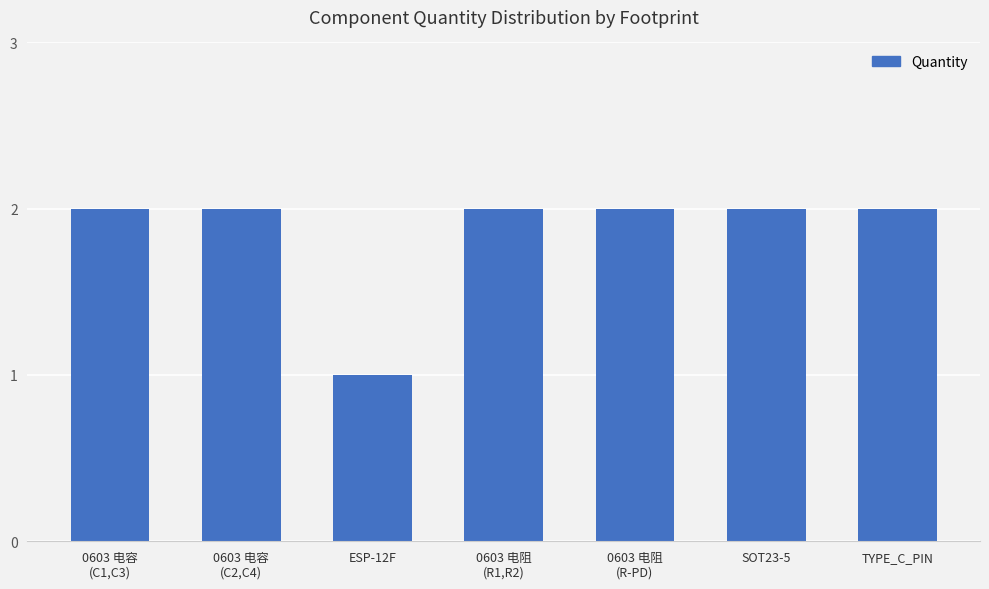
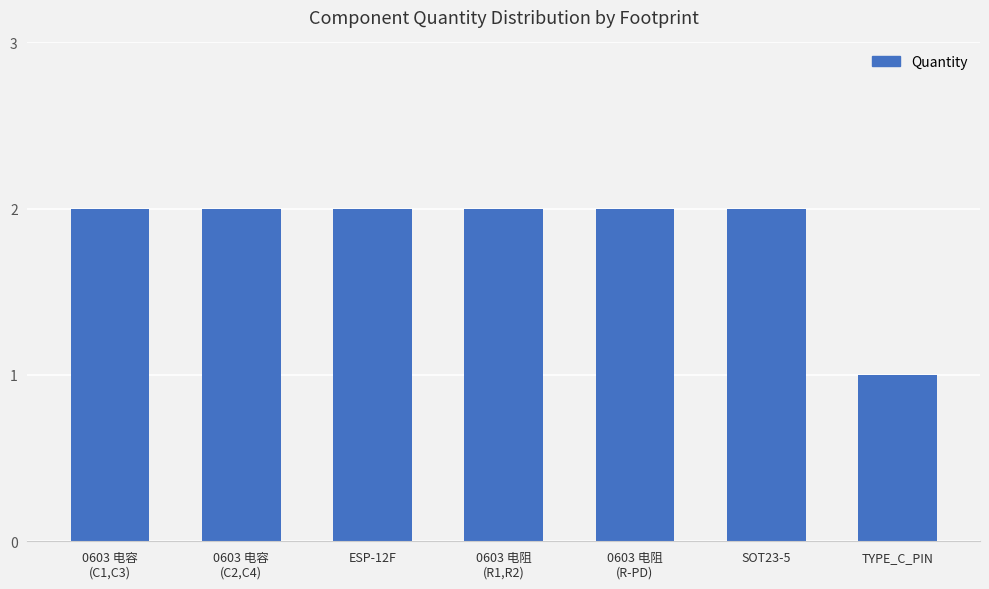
ESP-12F: 1 -> 2
TYPE_C_PIN: 2 -> 1
